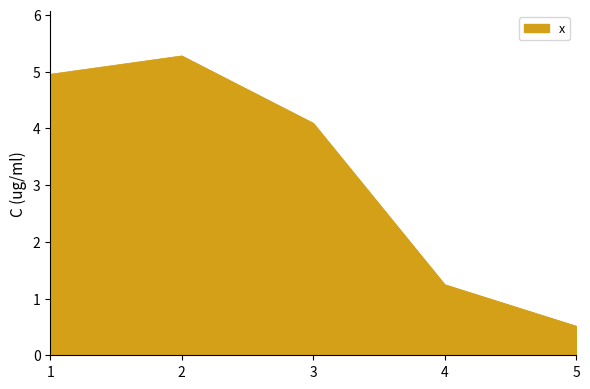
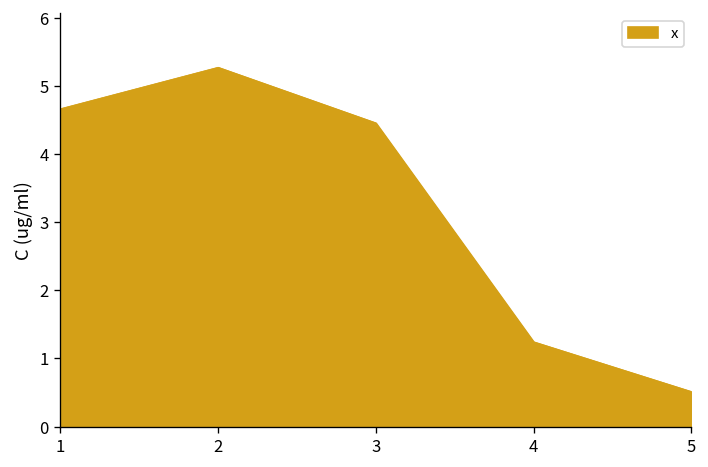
1: 5.0 -> 4.7
3: 4.1 -> 4.5
